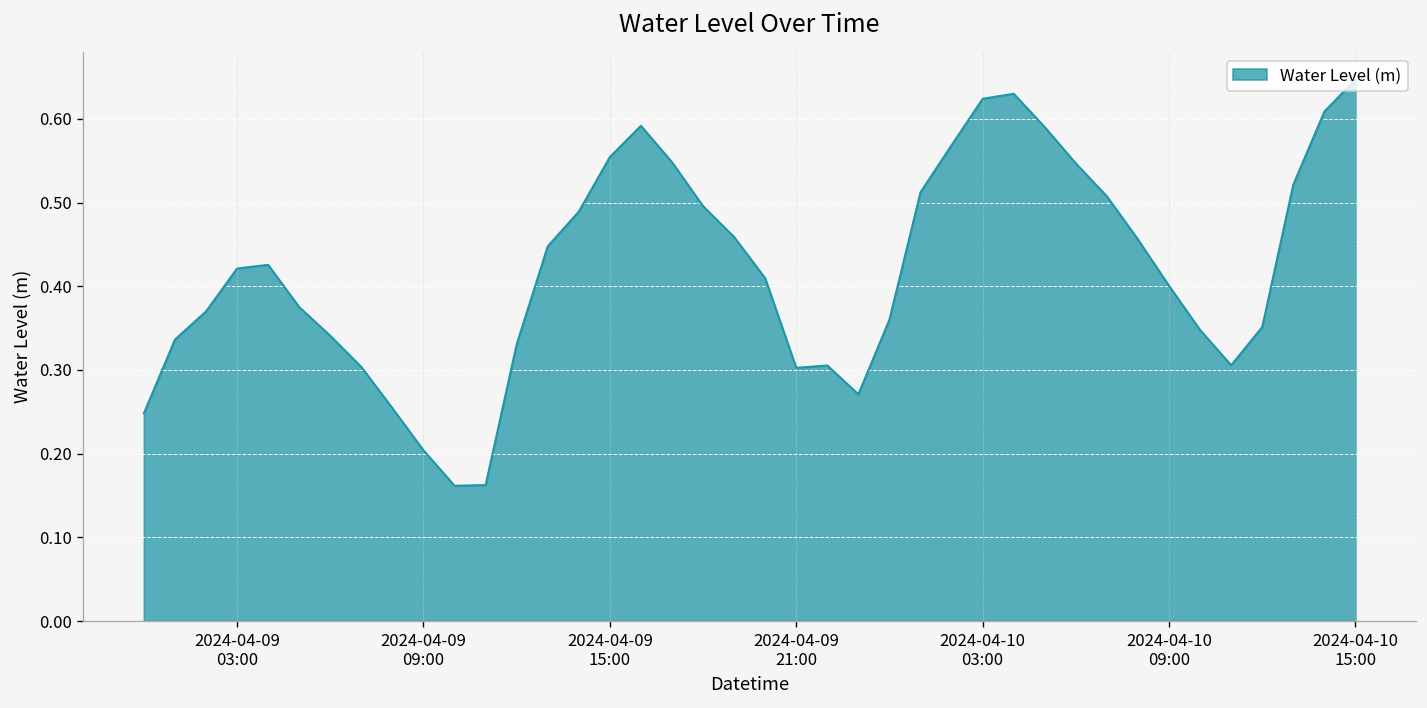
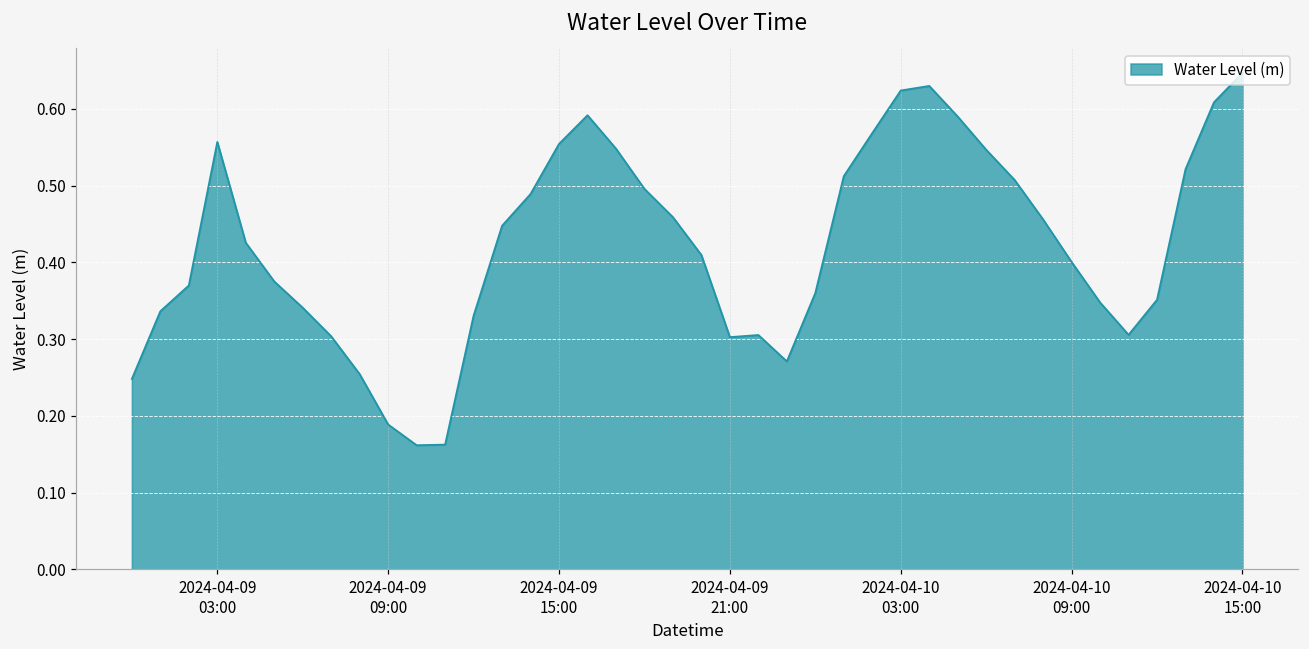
2024-04-09 03:00: 0.42 -> 0.56
2024-04-09 09:00: 0.20 -> 0.19
